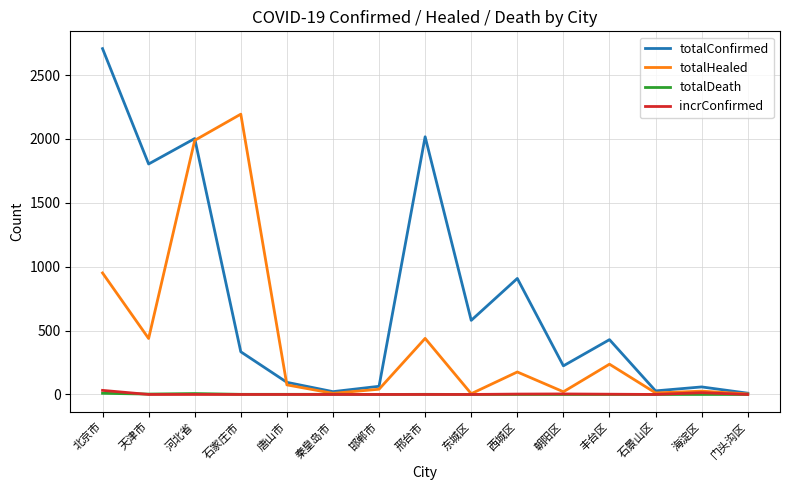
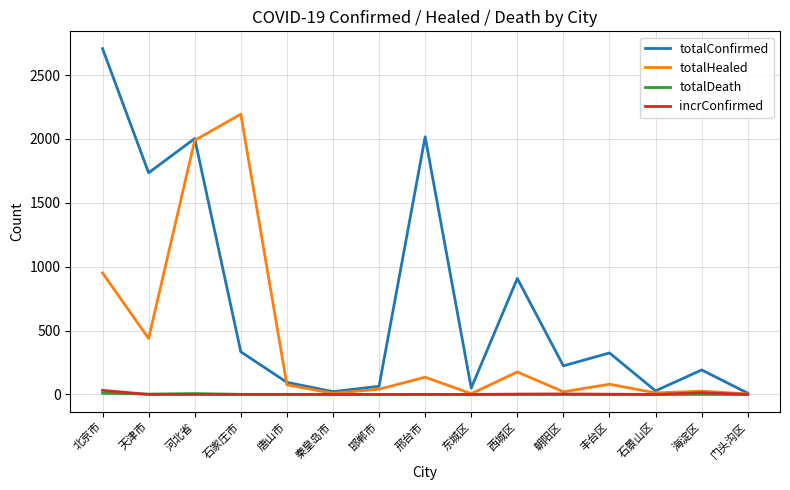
totalConfirmed, 天津市: 1800 -> 1740
totalHealed, 邢台市: 440 -> 140
totalConfirmed, 东城区: 580 -> 50
totalConfirmed, 丰台区: 430 -> 330
totalHealed, 丰台区: 240 -> 80
totalConfirmed, 海淀区: 60 -> 190
